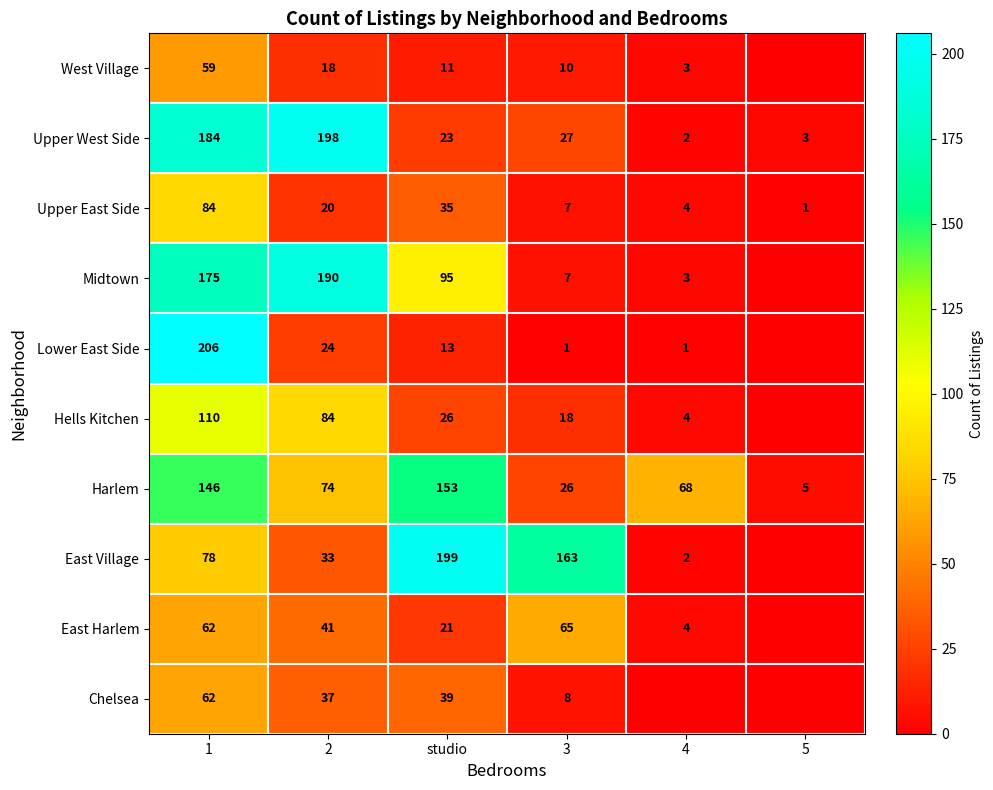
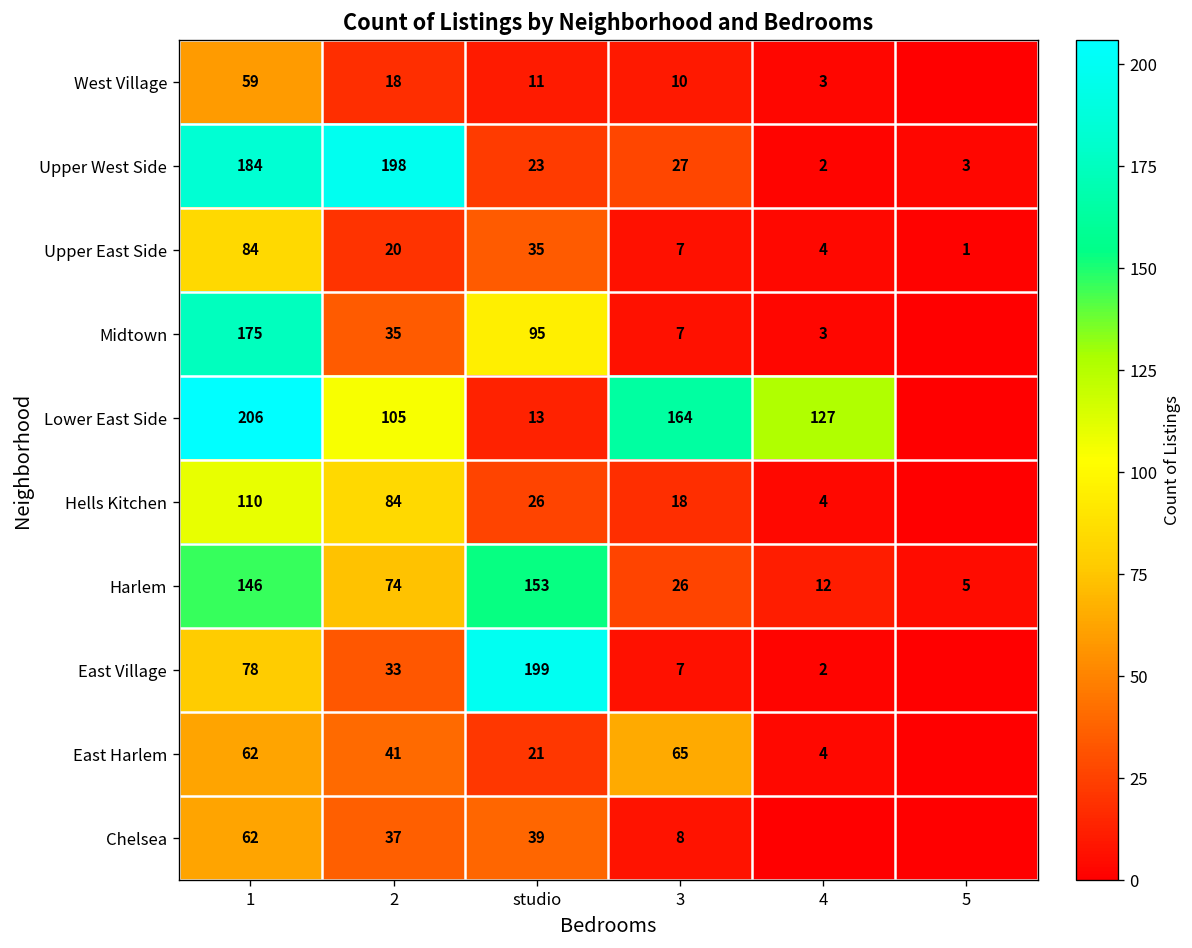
Midtown, 2: 190 -> 35
Lower East Side, 2: 24 -> 105
Lower East Side, 3: 1 -> 164
Lower East Side, 4: 1 -> 127
Harlem, 4: 68 -> 12
East Village, 3: 163 -> 7
